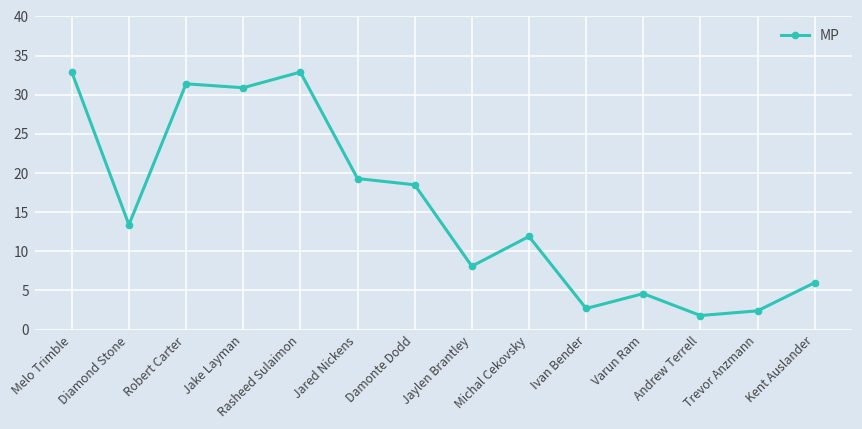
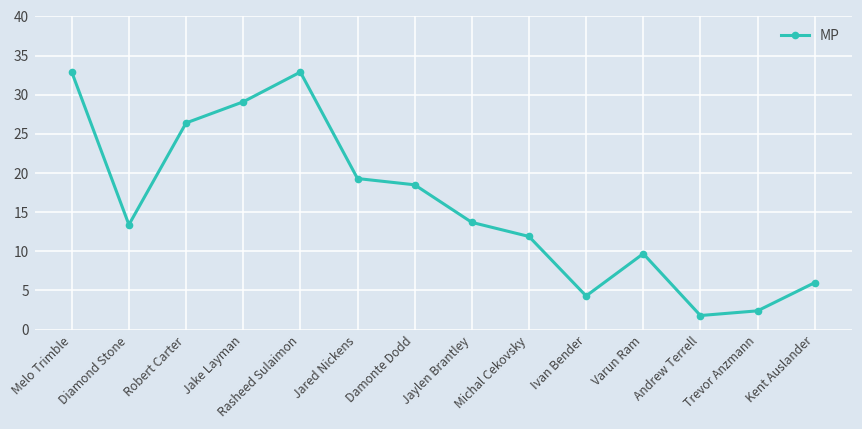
Robert Carter: 31 -> 26
Jake Layman: 31 -> 29
Jaylen Brantley: 8 -> 14
Ivan Bender: 3 -> 4
Varun Ram: 5 -> 10
